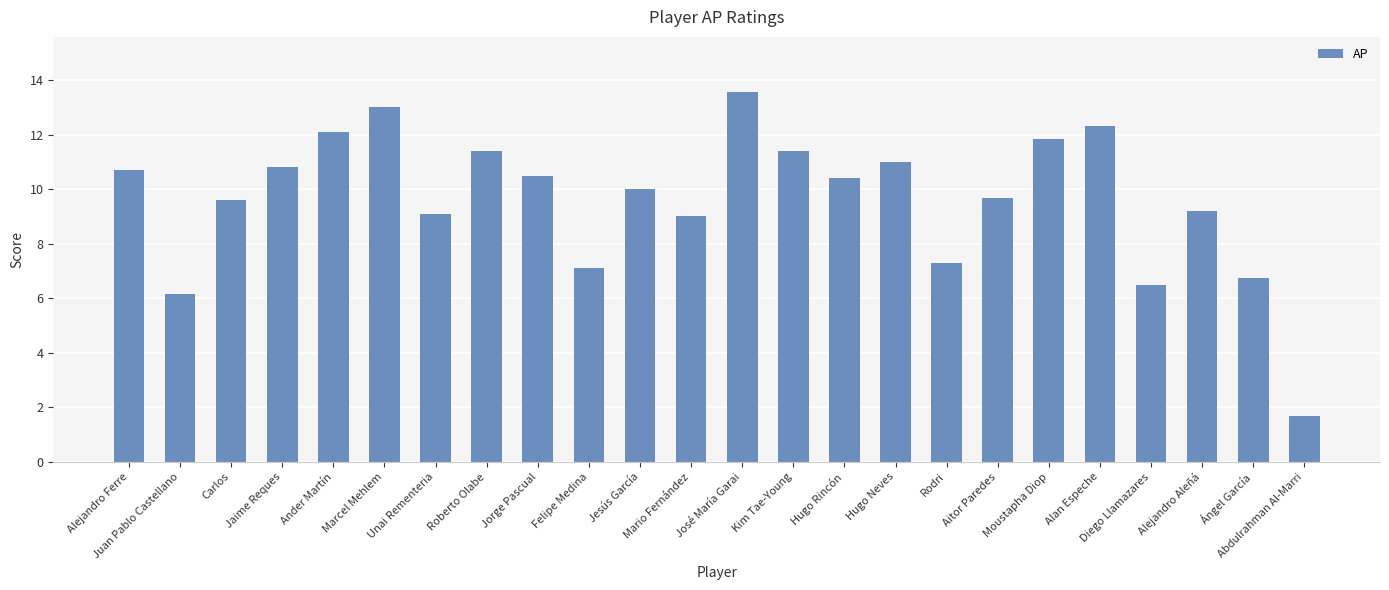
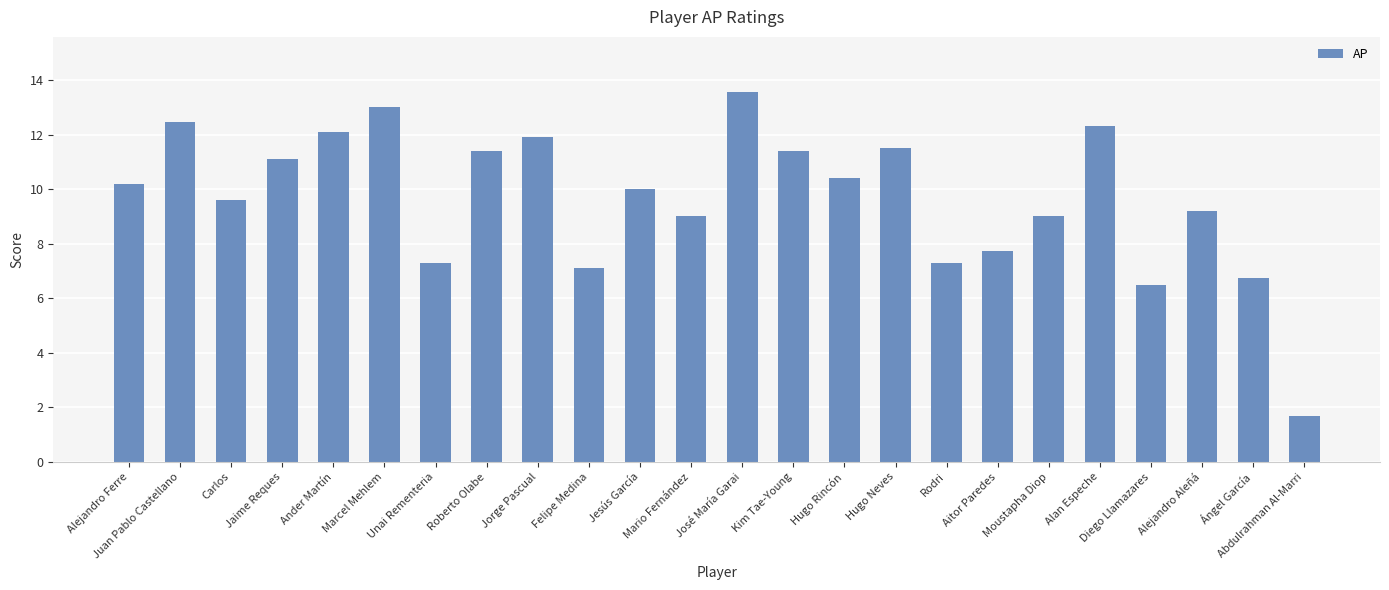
Alejandro Ferre: 10.7 -> 10.2
Juan Pablo Castellano: 6.2 -> 12.5
Jaime Reques: 10.8 -> 11.1
Unai Rementeria: 9.1 -> 7.3
Jorge Pascual: 10.5 -> 11.9
Hugo Neves: 11.0 -> 11.5
Aitor Paredes: 9.7 -> 7.8
Moustapha Diop: 11.9 -> 9.0
